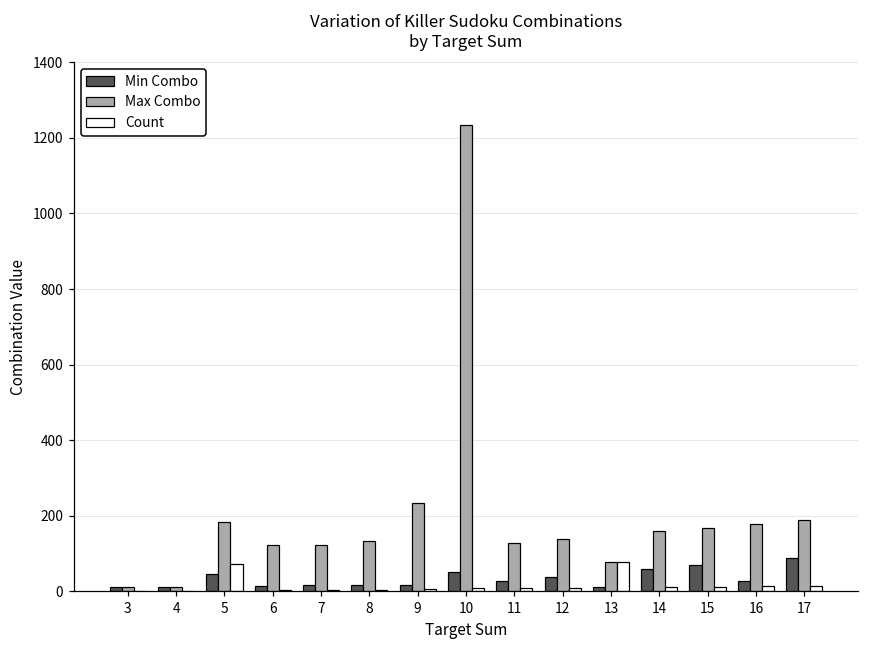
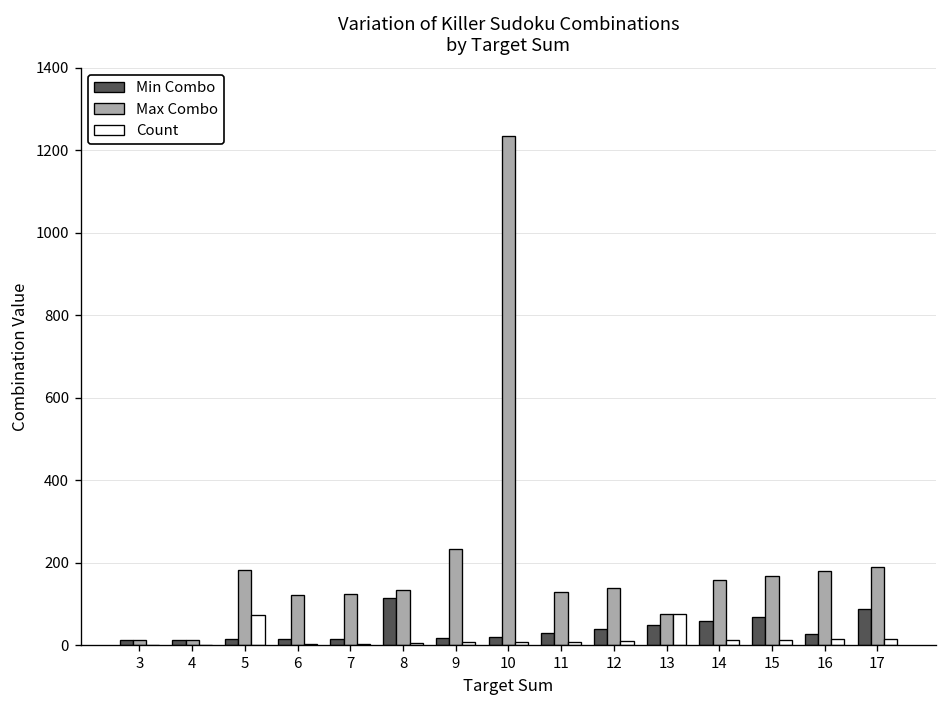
Min Combo, 5: 50 -> 10
Min Combo, 8: 20 -> 110
Min Combo, 10: 50 -> 20
Min Combo, 13: 10 -> 50
